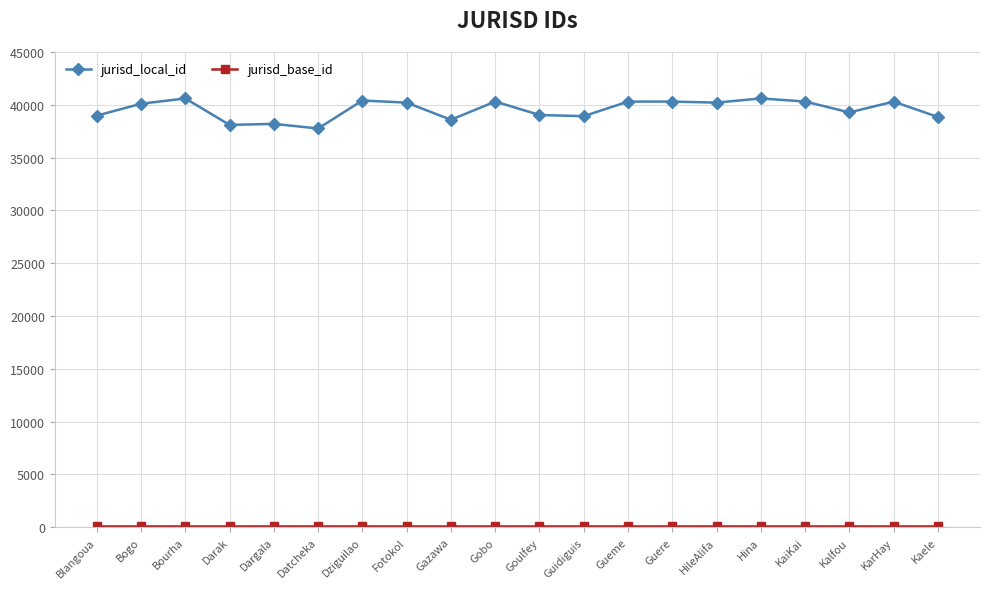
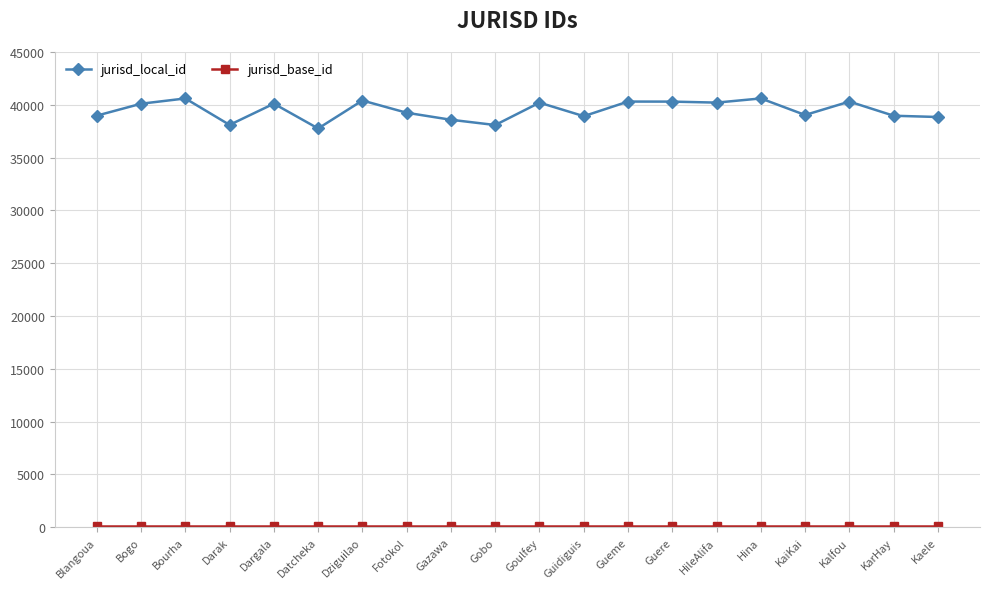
jurisd_local_id, Dargala: 38200 -> 40100
jurisd_local_id, Fotokol: 40200 -> 39200
jurisd_local_id, Gobo: 40300 -> 38100
jurisd_local_id, Goulfey: 39000 -> 40200
jurisd_local_id, KaiKai: 40300 -> 39000
jurisd_local_id, Kalfou: 39300 -> 40300
jurisd_local_id, KarHay: 40300 -> 39000
